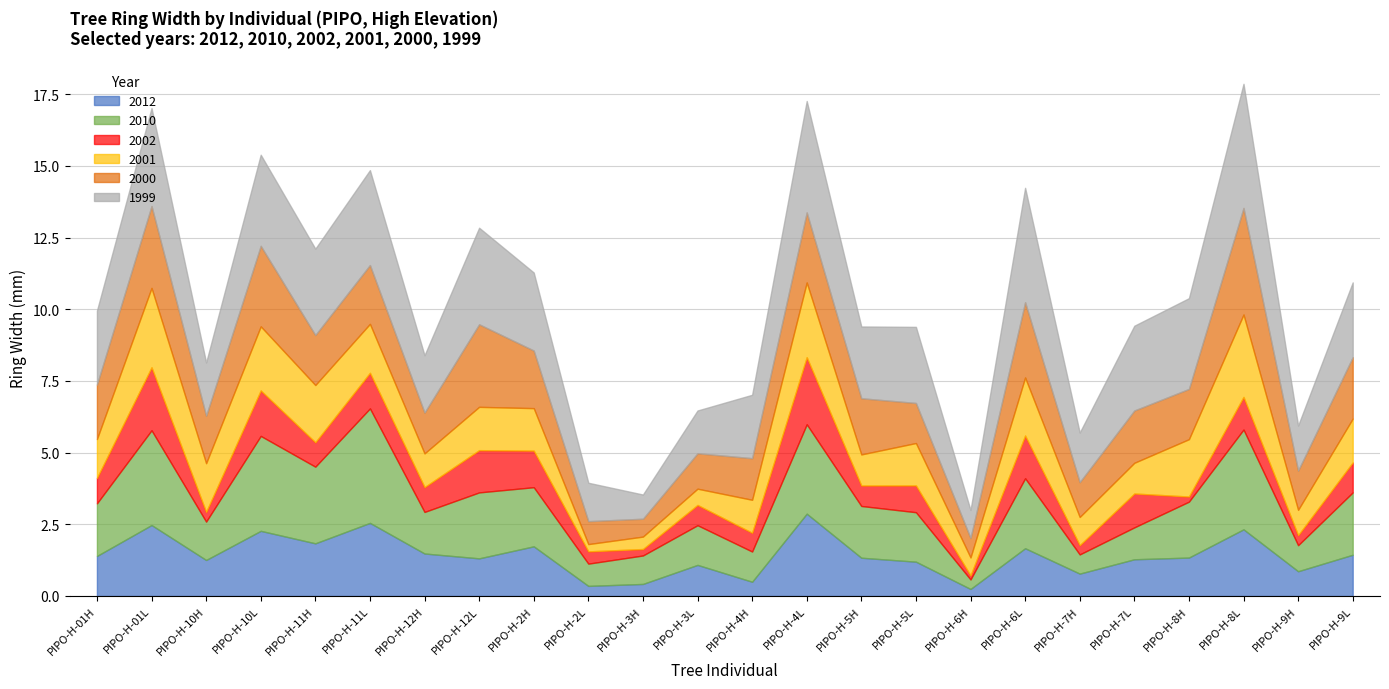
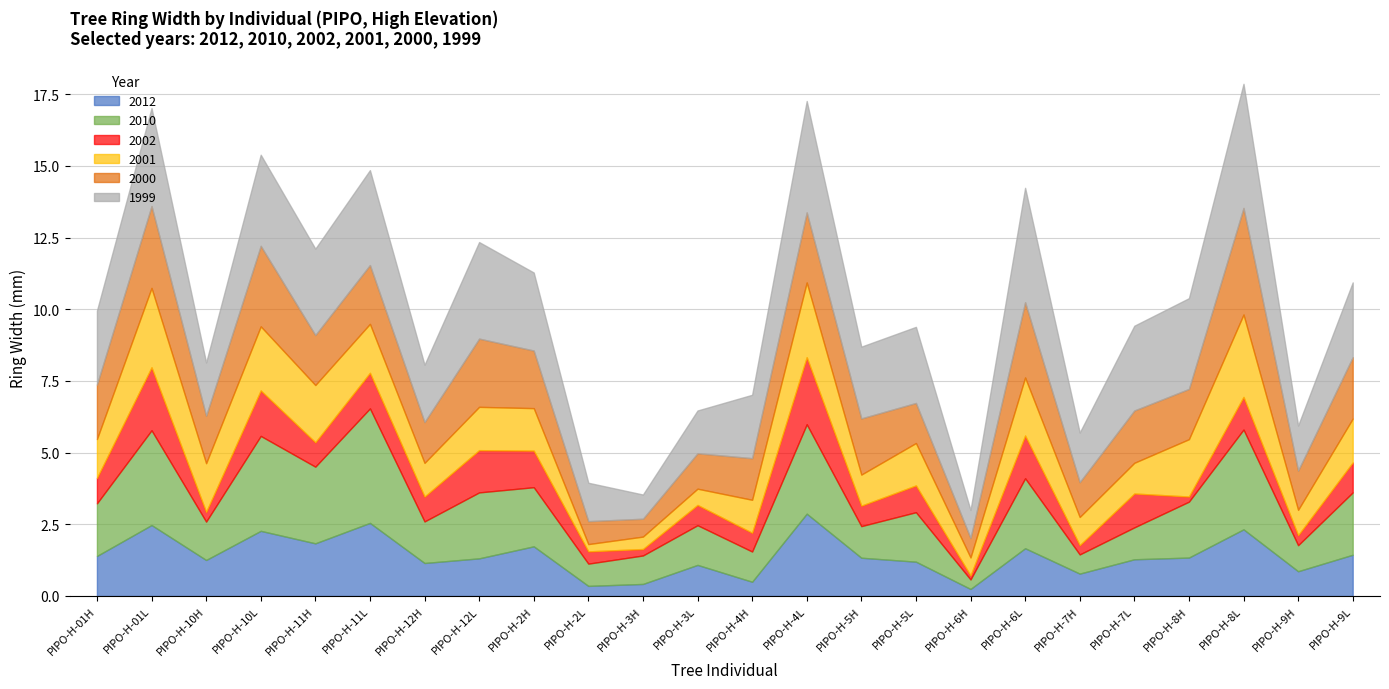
2012, PIPO-H-12H: 1.5 -> 1.2
2000, PIPO-H-12L: 2.9 -> 2.4
2010, PIPO-H-5H: 1.8 -> 1.1
